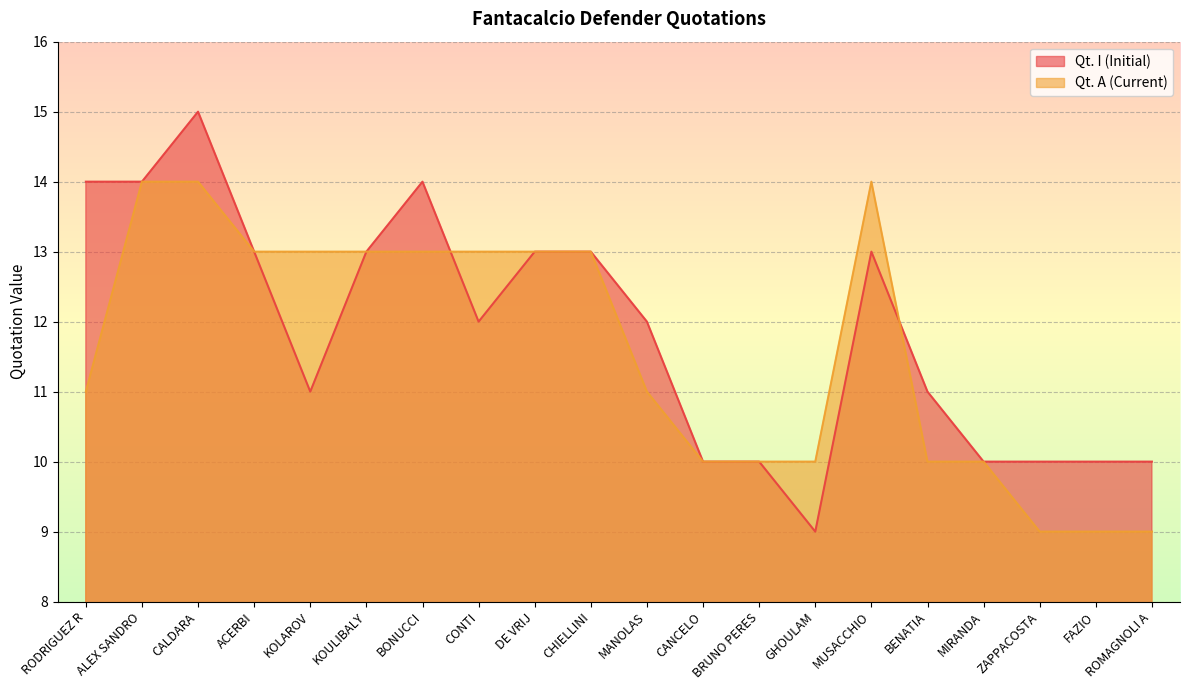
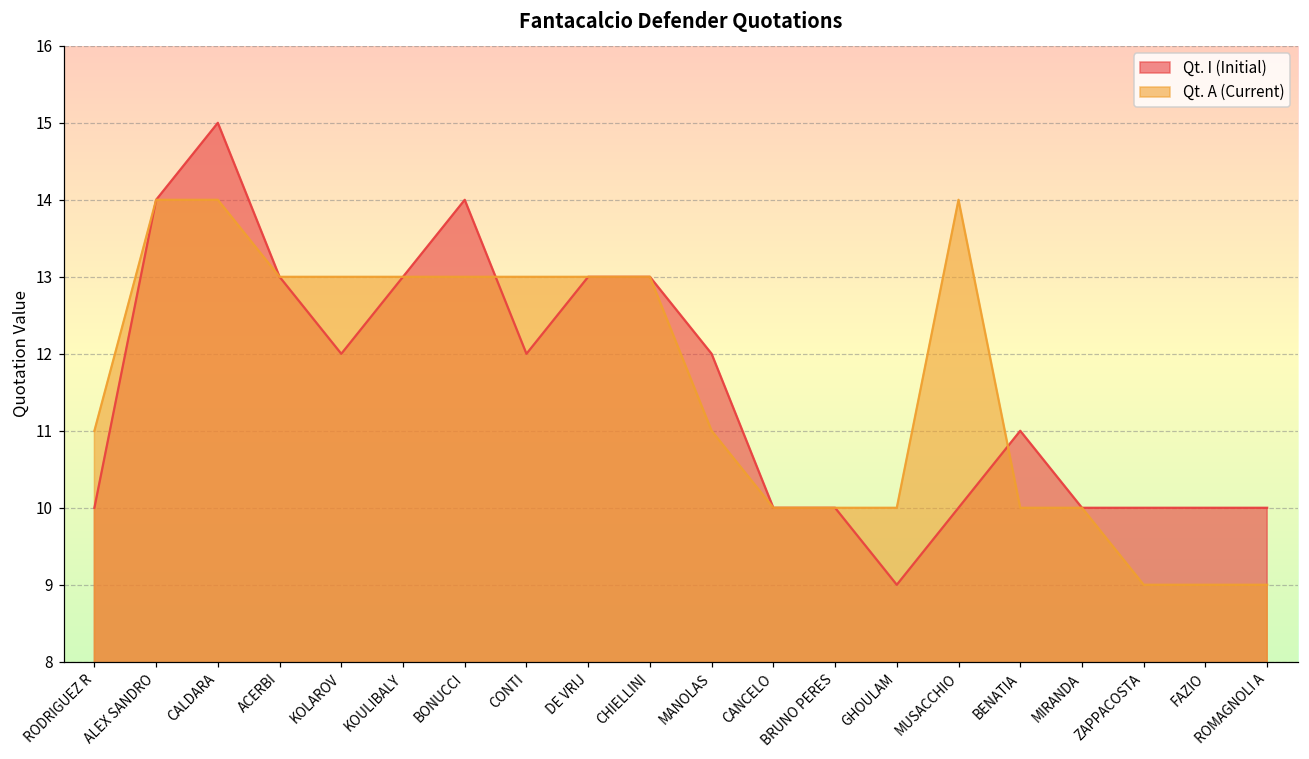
Qt. I (Initial), RODRIGUEZ R: 14 -> 10
Qt. I (Initial), KOLAROV: 11 -> 12
Qt. I (Initial), MUSACCHIO: 13 -> 10
